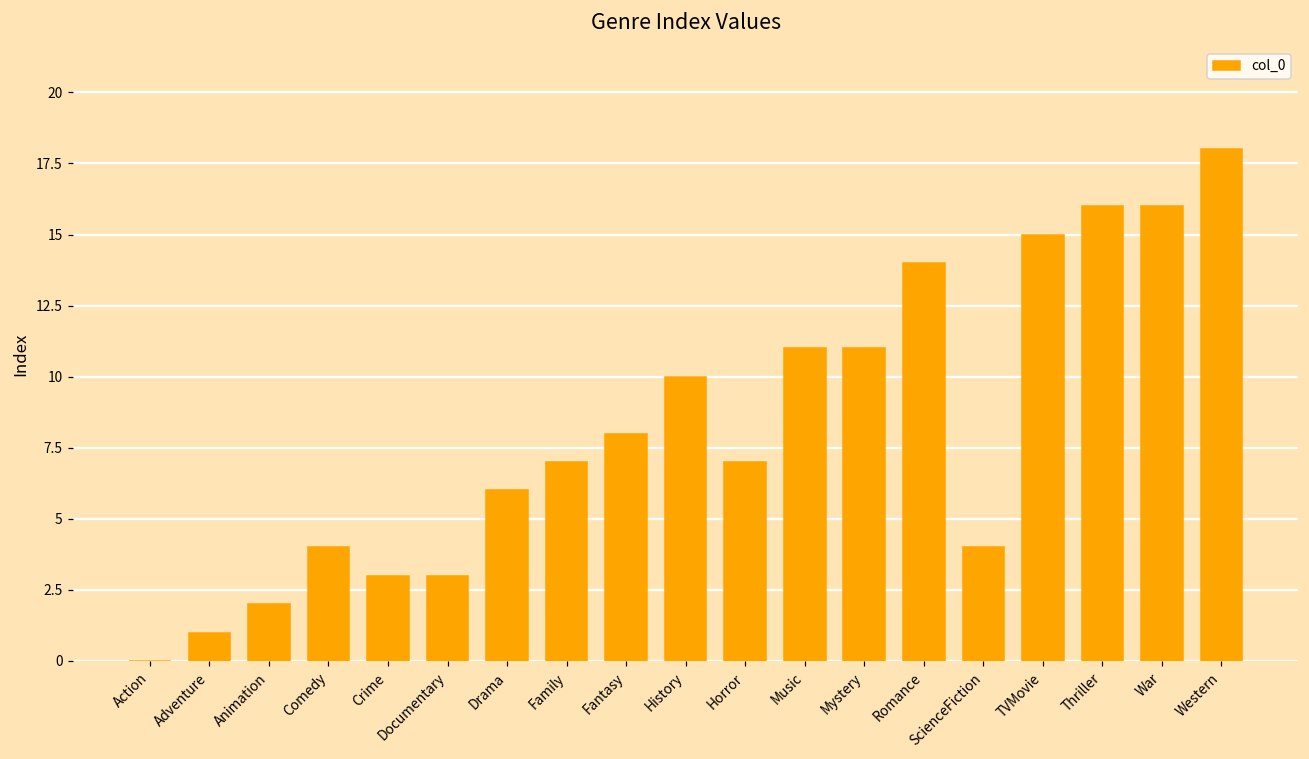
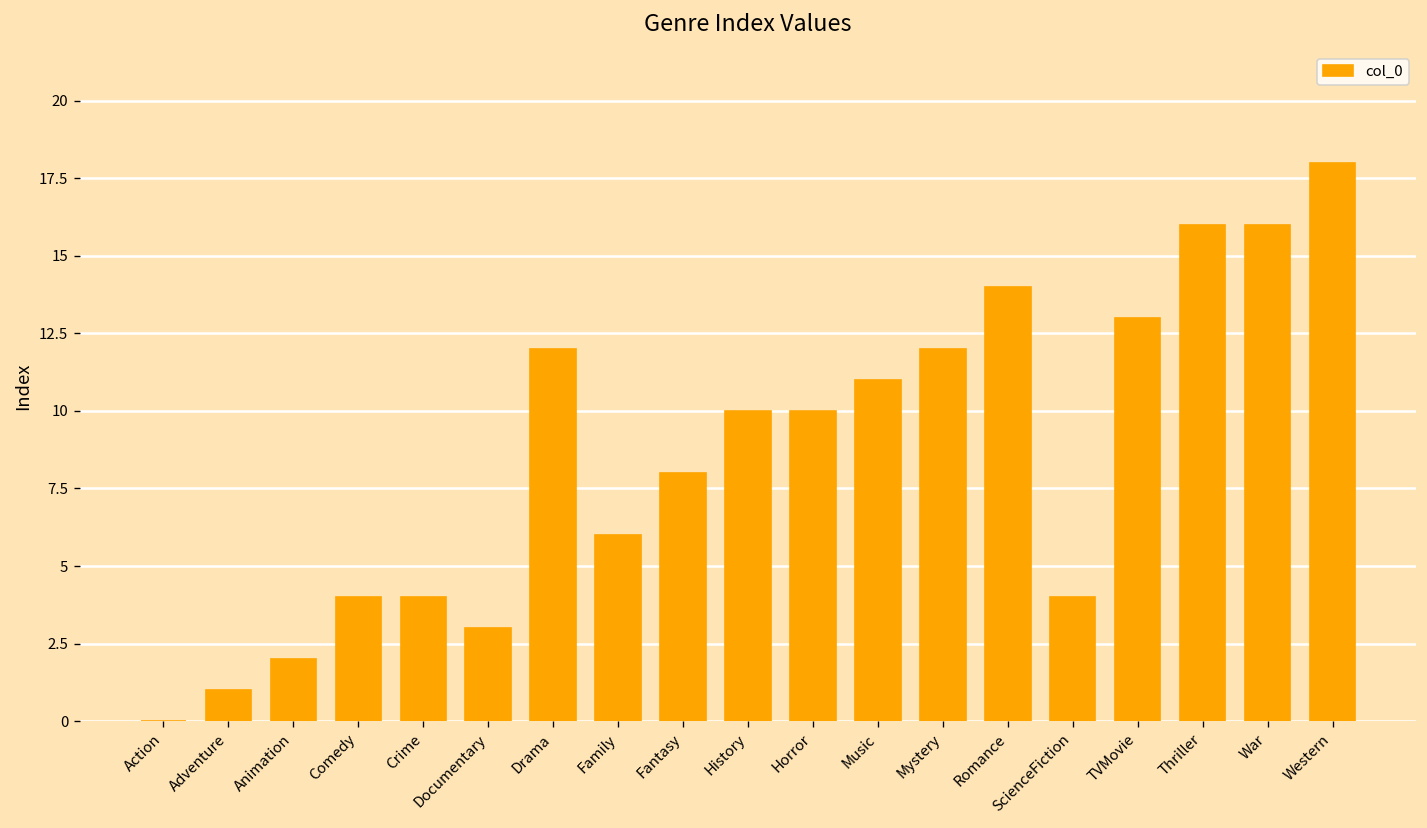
Crime: 3 -> 4
Drama: 6 -> 12
Family: 7 -> 6
Horror: 7 -> 10
Mystery: 11 -> 12
TVMovie: 15 -> 13
